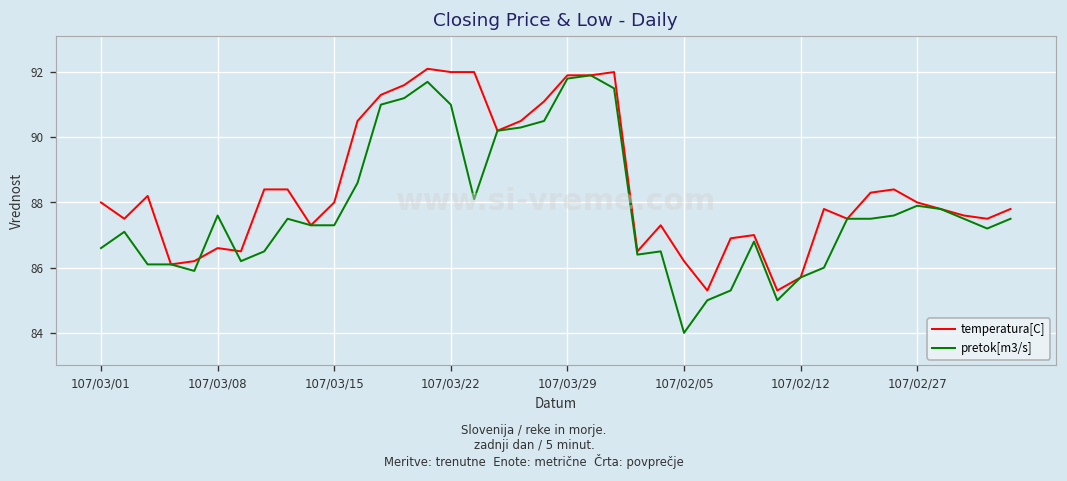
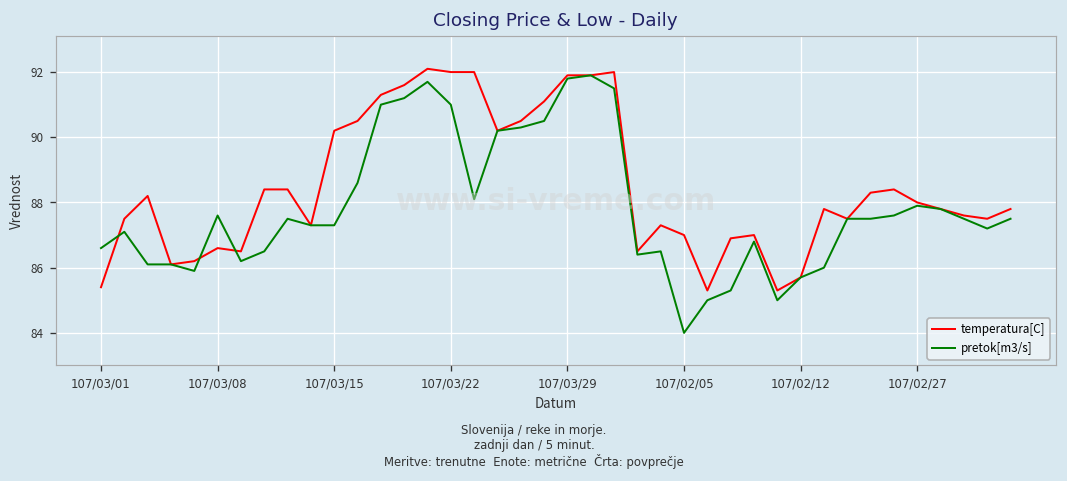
temperatura[C], 107/03/01: 88.0 -> 85.4
temperatura[C], 107/03/15: 88.0 -> 90.2
temperatura[C], 107/02/05: 86.2 -> 87.0
